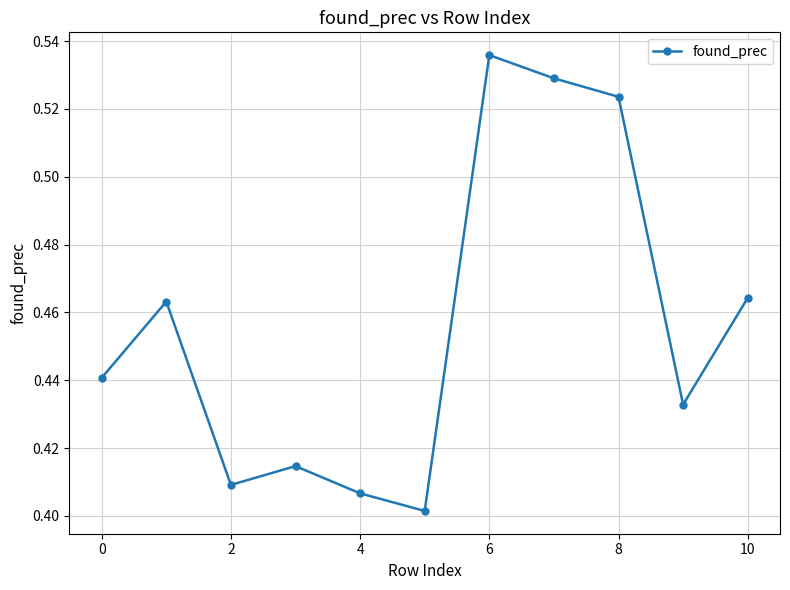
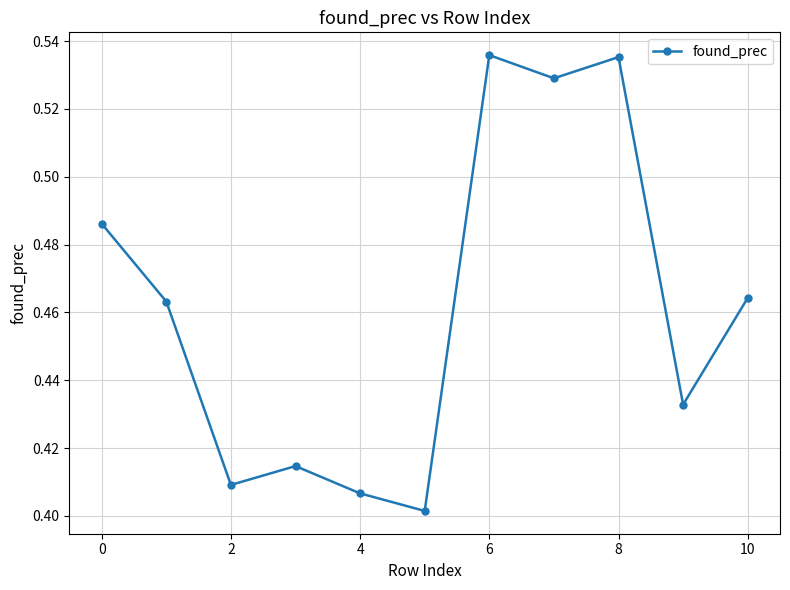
0: 0.441 -> 0.486
8: 0.524 -> 0.535
